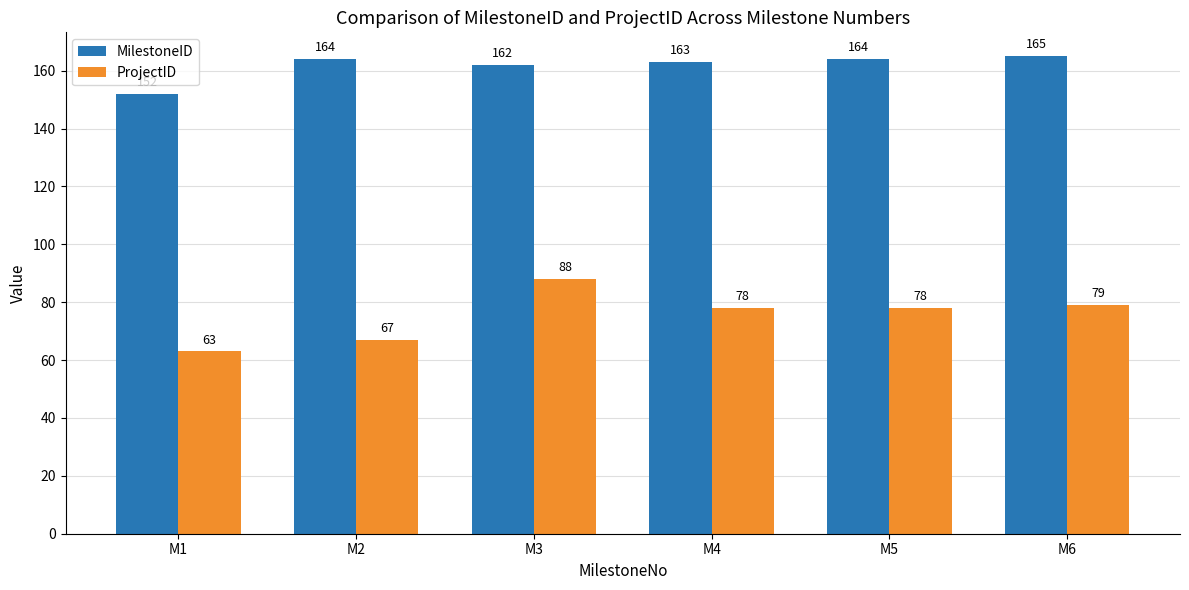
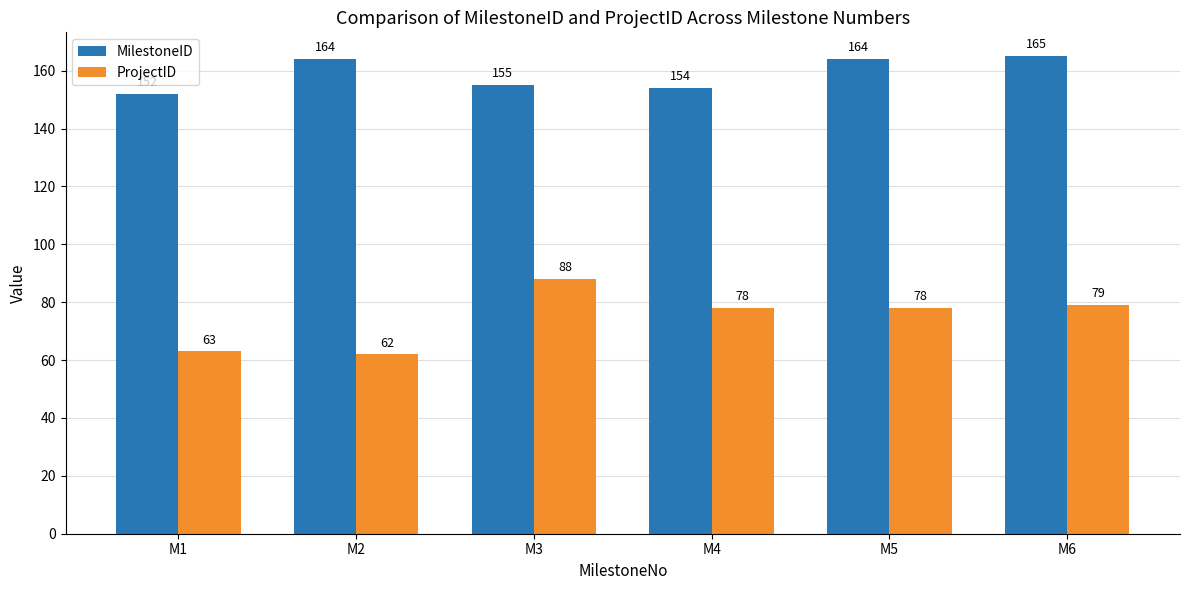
ProjectID, M2: 67 -> 62
MilestoneID, M3: 162 -> 155
MilestoneID, M4: 163 -> 154
